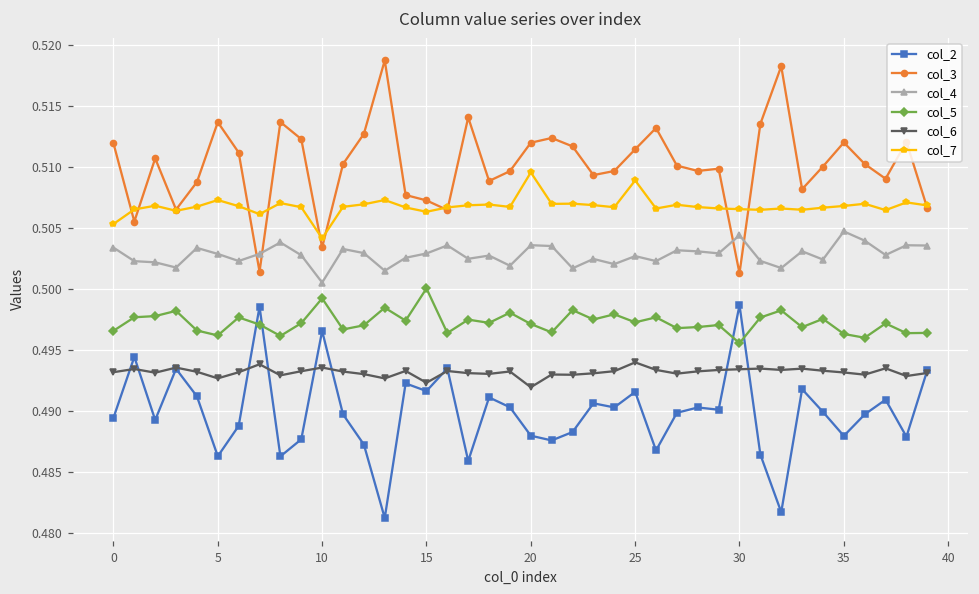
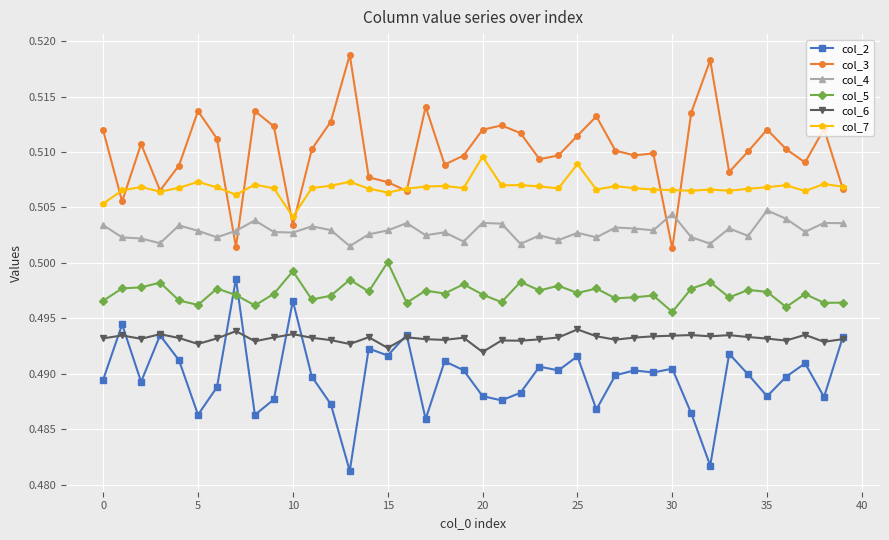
col_4, 10: 0.5005 -> 0.5027
col_2, 30: 0.4987 -> 0.4905
col_5, 35: 0.4963 -> 0.4974
